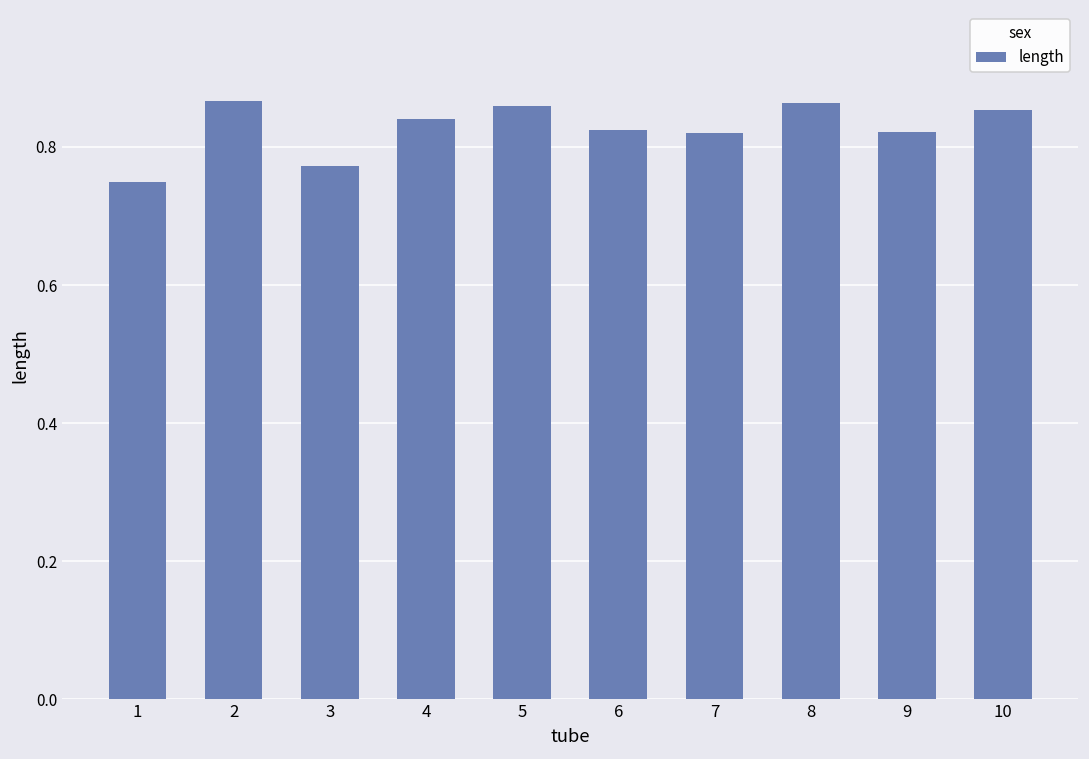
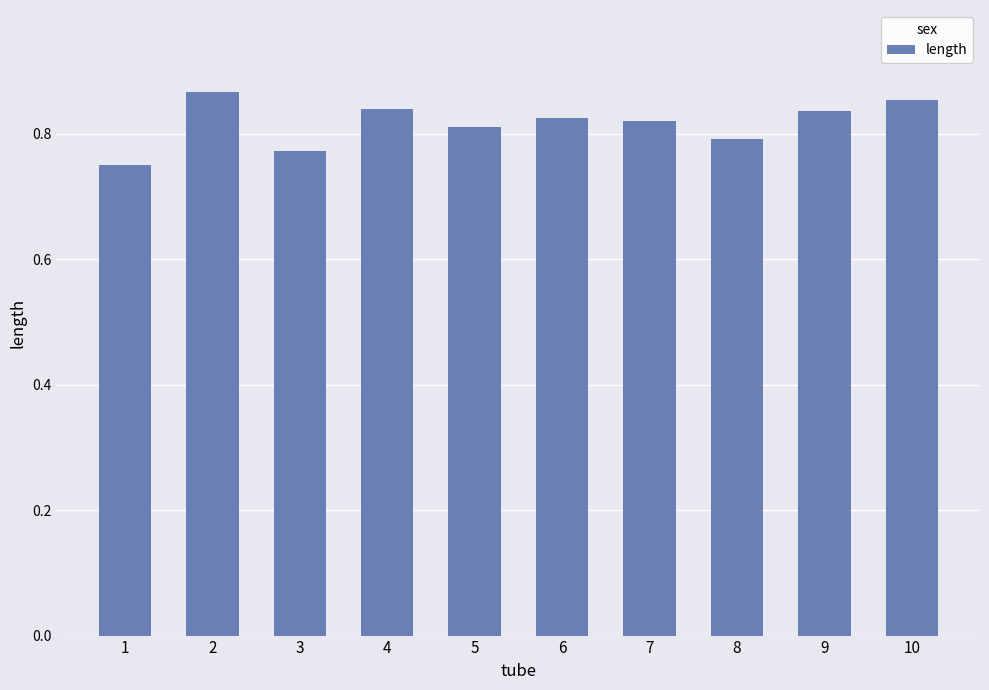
5: 0.86 -> 0.81
8: 0.86 -> 0.79
9: 0.82 -> 0.84
